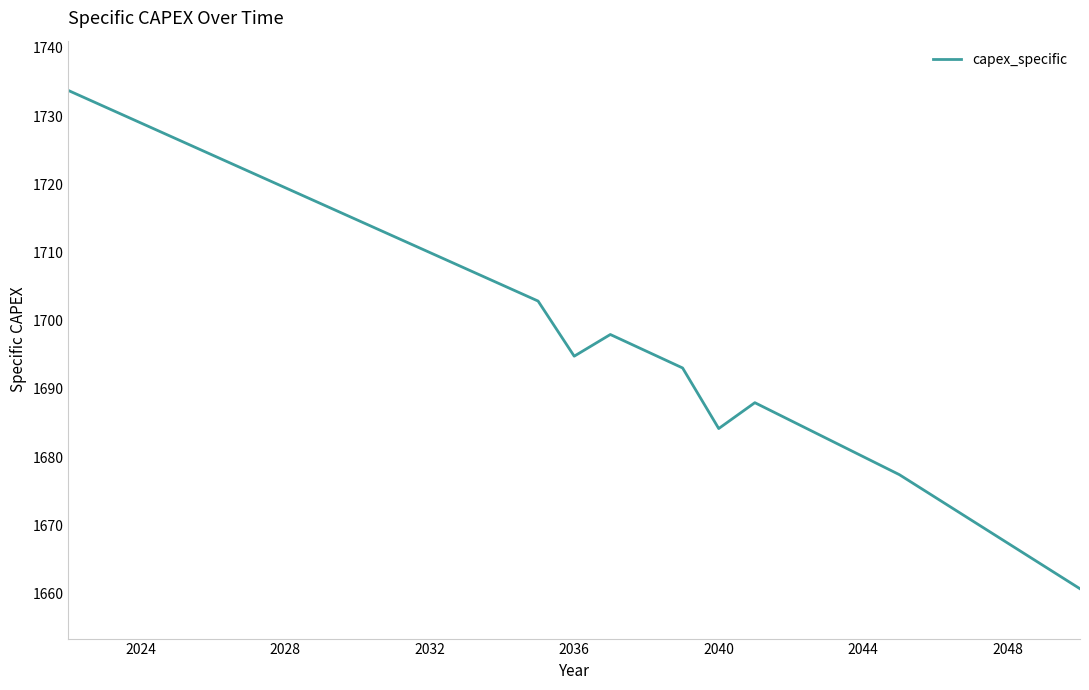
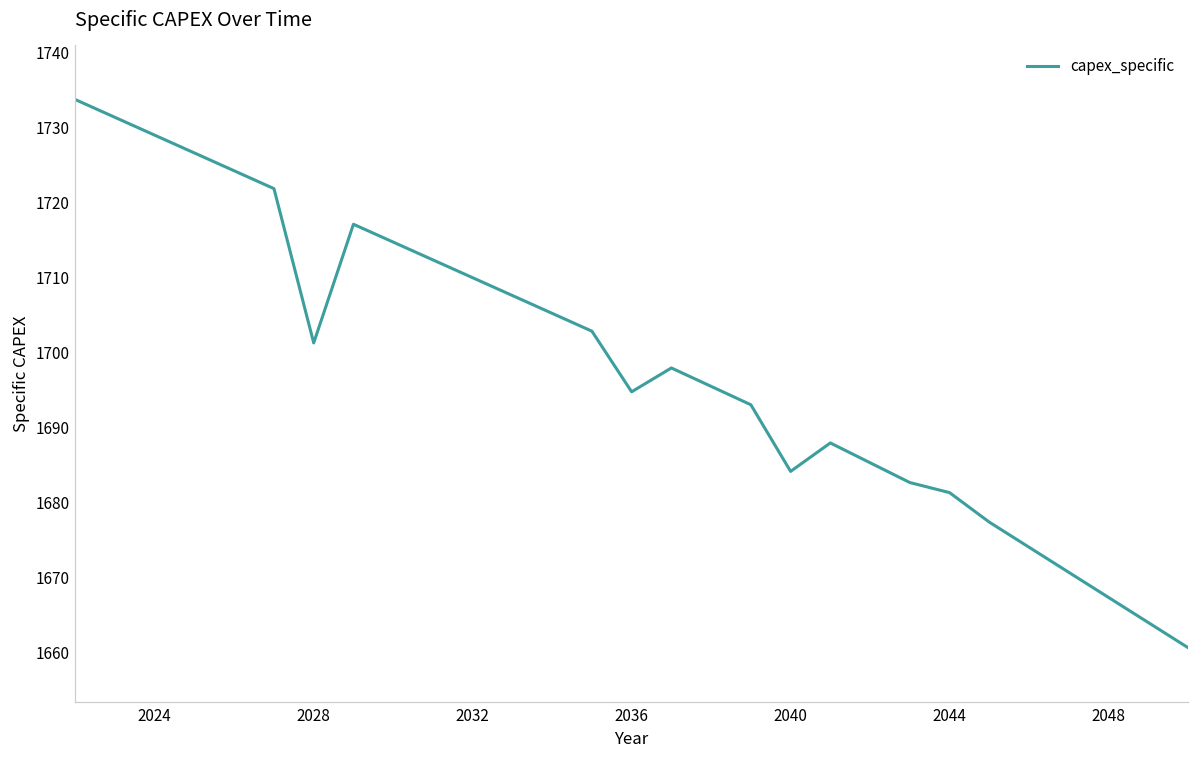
2028: 1719 -> 1701
2044: 1680 -> 1681
